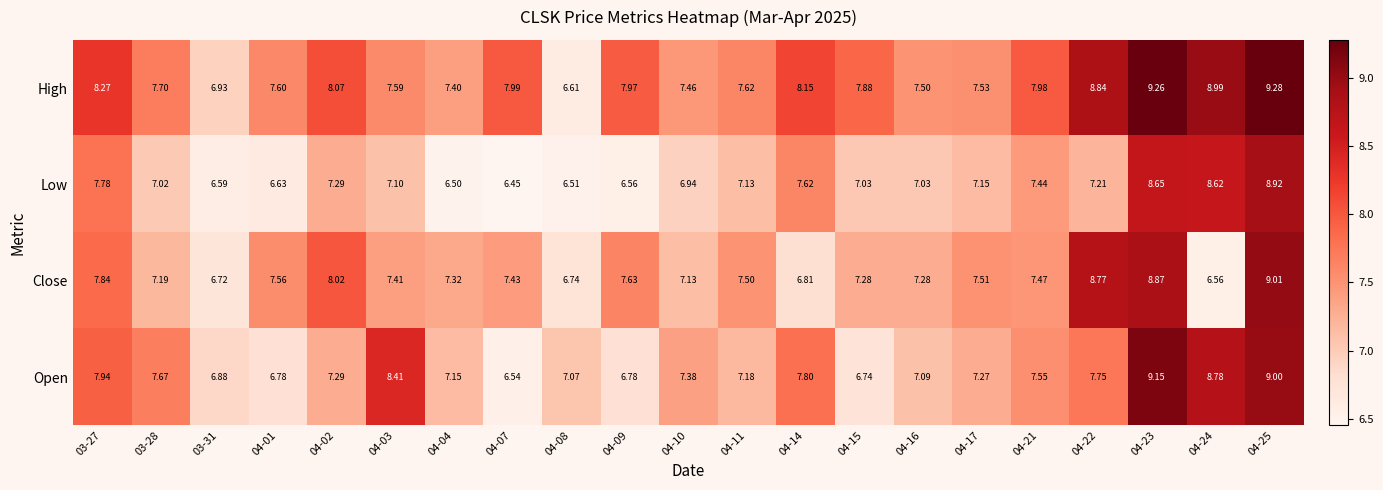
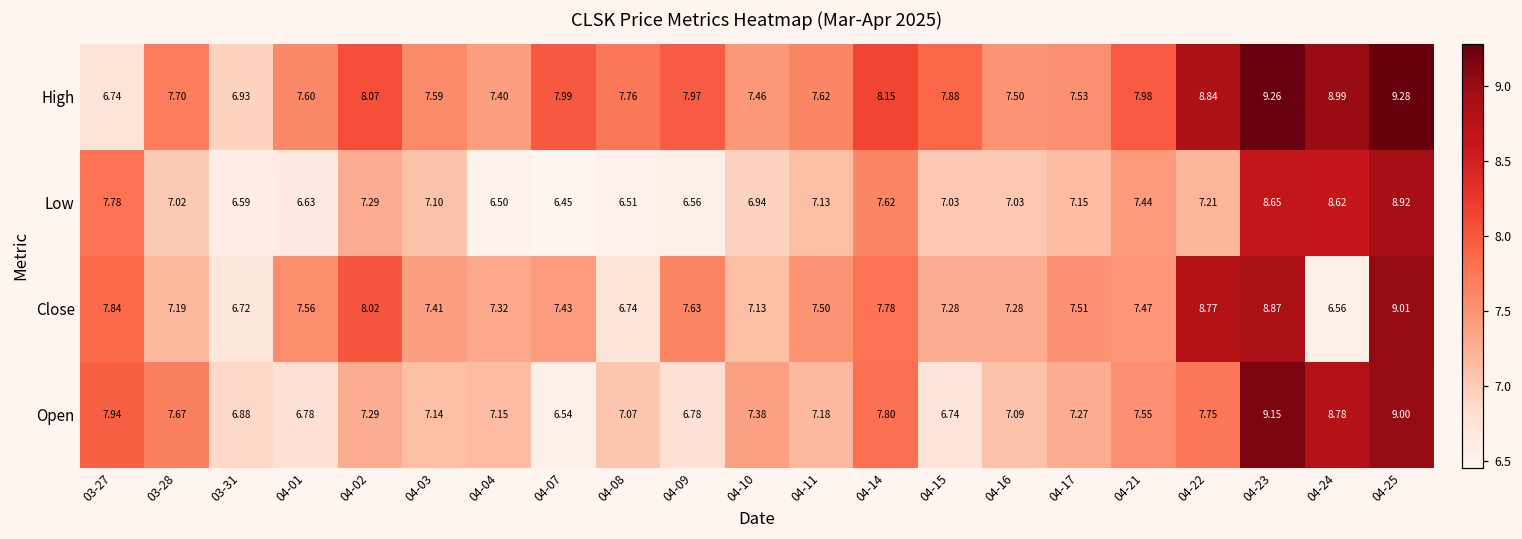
High, 03-27: 8.27 -> 6.74
High, 04-08: 6.61 -> 7.76
Close, 04-14: 6.81 -> 7.78
Open, 04-03: 8.41 -> 7.14
